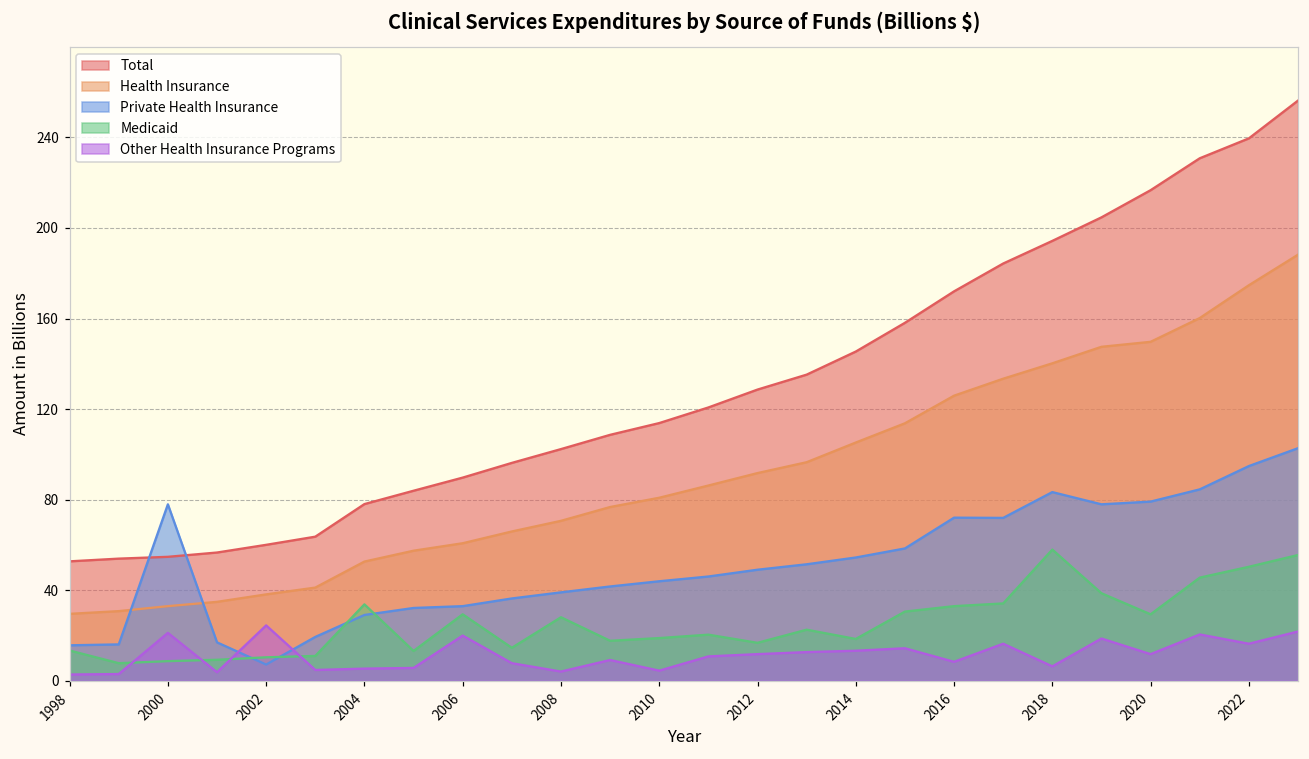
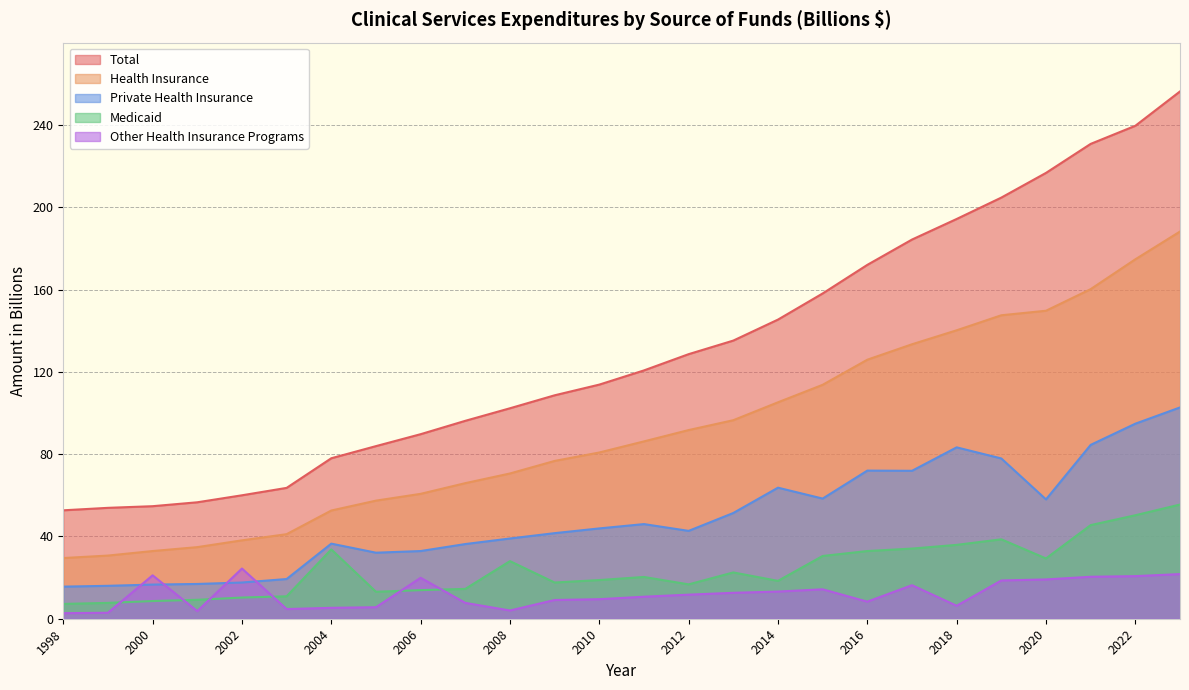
Medicaid, 1998: 13 -> 7
Private Health Insurance, 2000: 78 -> 17
Private Health Insurance, 2002: 7 -> 18
Private Health Insurance, 2004: 29 -> 37
Medicaid, 2006: 29 -> 14
Other Health Insurance Programs, 2010: 4 -> 10
Private Health Insurance, 2012: 49 -> 43
Private Health Insurance, 2014: 54 -> 64
Medicaid, 2018: 58 -> 36
Private Health Insurance, 2020: 79 -> 58
Other Health Insurance Programs, 2020: 12 -> 19
Other Health Insurance Programs, 2022: 16 -> 21
